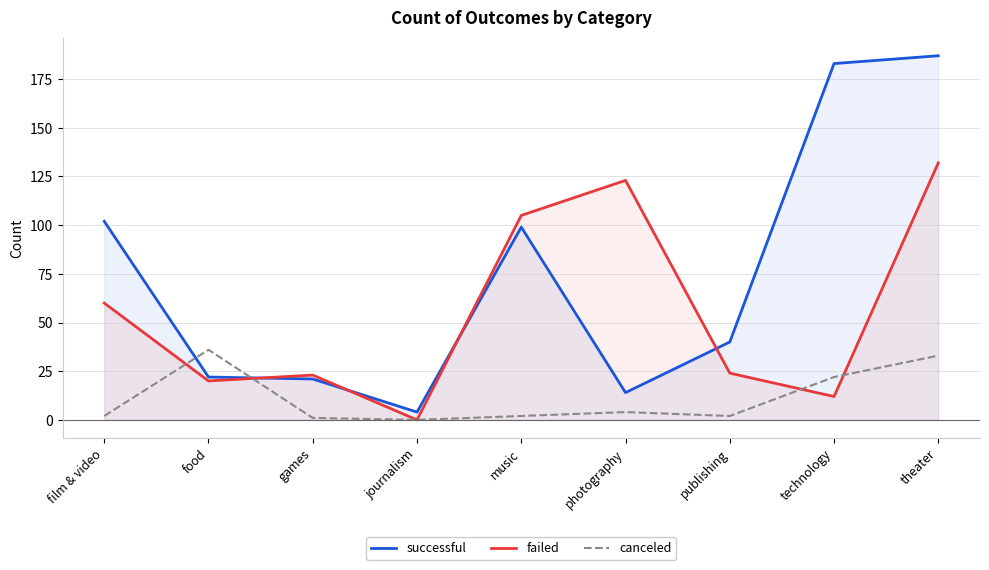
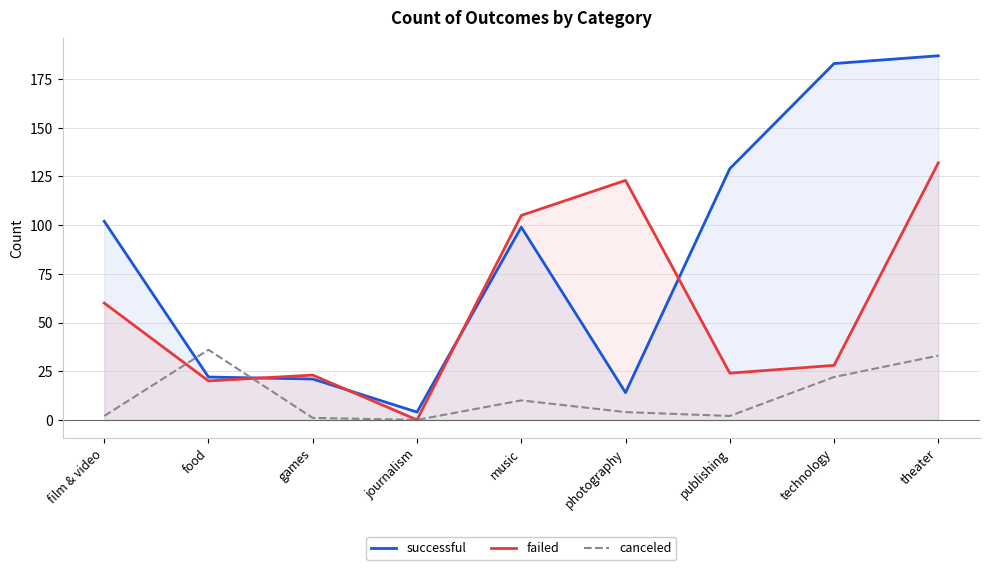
canceled, music: 2 -> 10
successful, publishing: 40 -> 129
failed, technology: 12 -> 28
